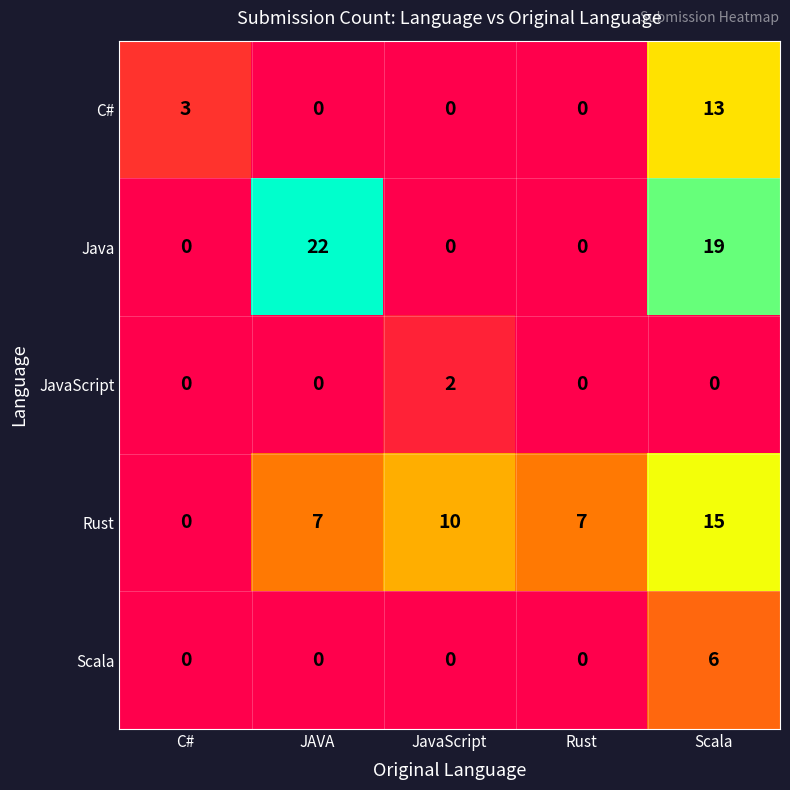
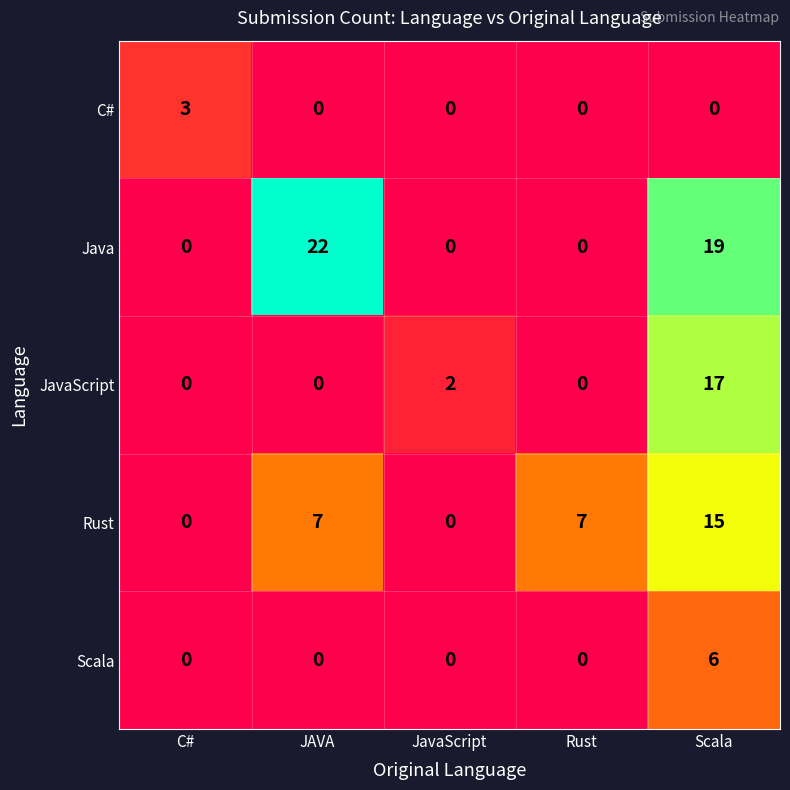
C#, Scala: 13 -> 0
JavaScript, Scala: 0 -> 17
Rust, JavaScript: 10 -> 0
